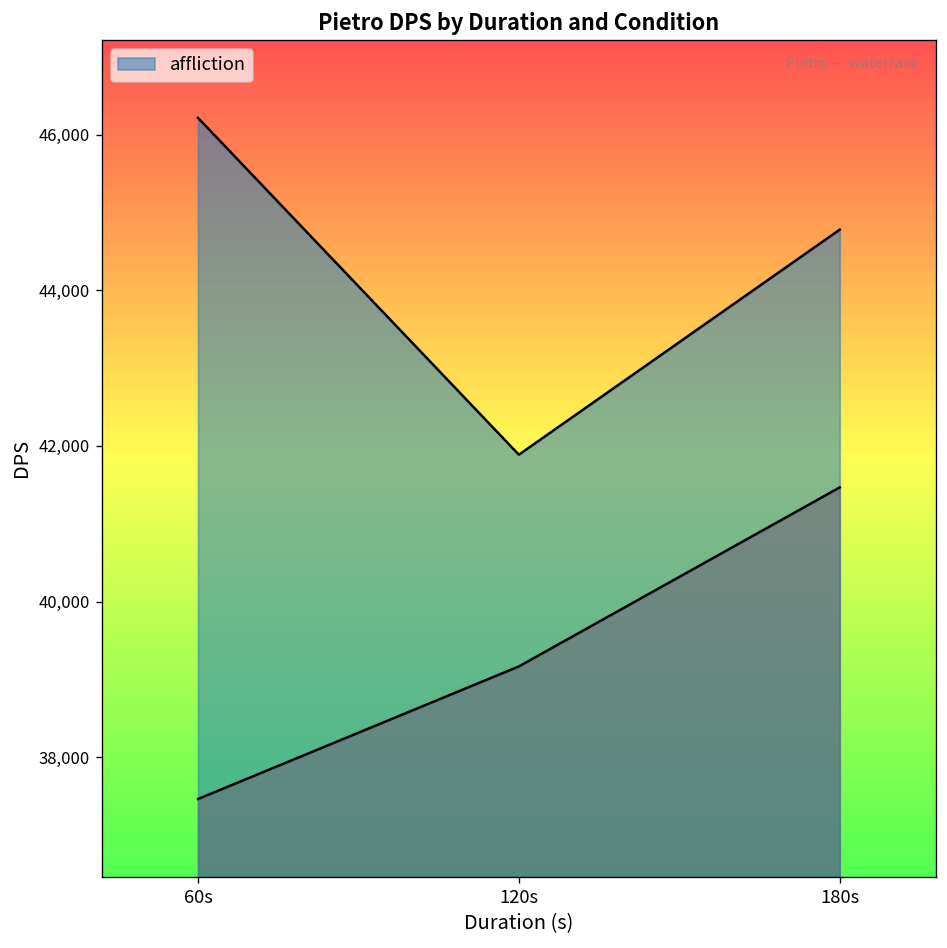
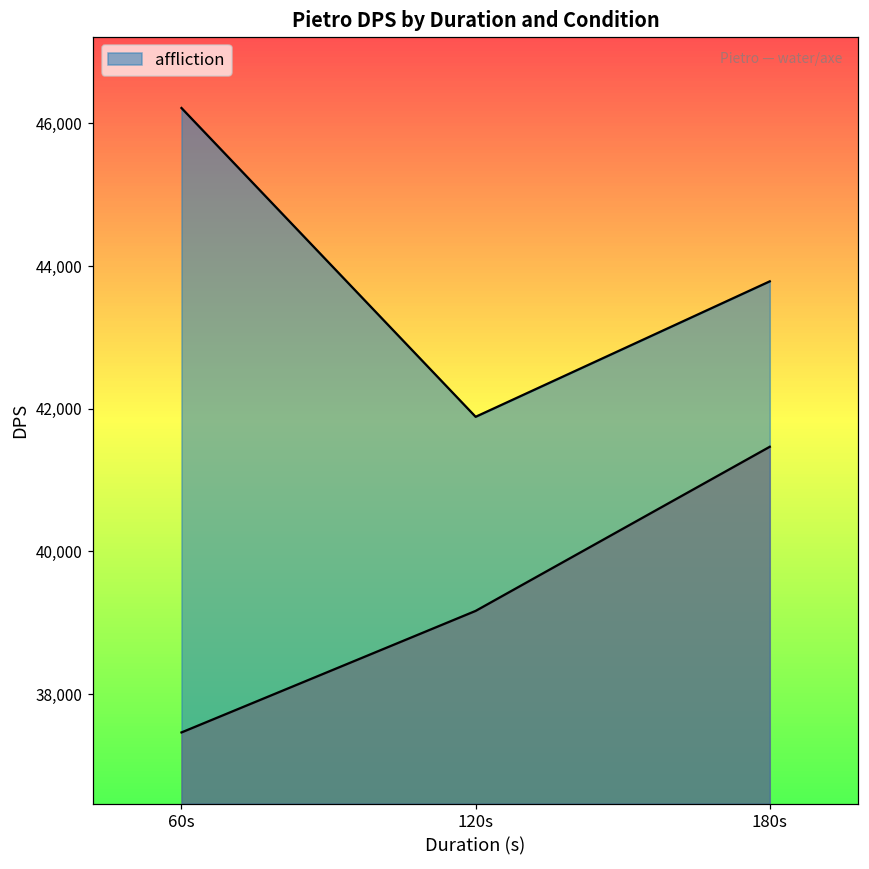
affliction, 180s: 44,800 -> 43,800
